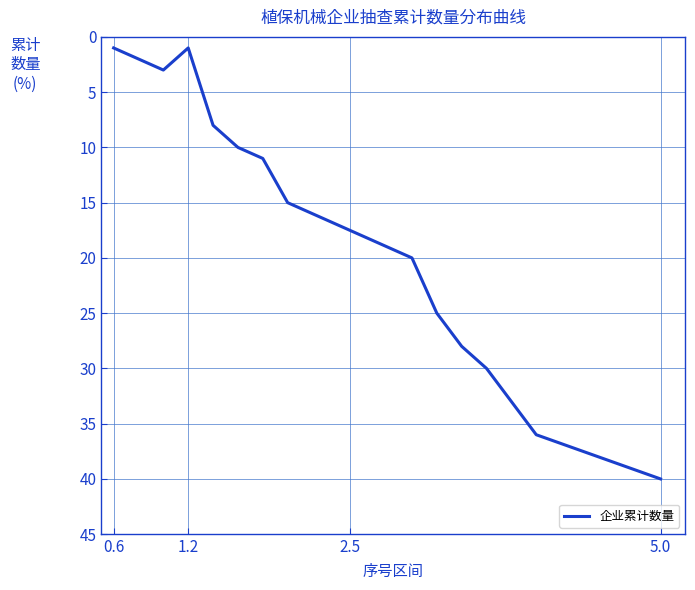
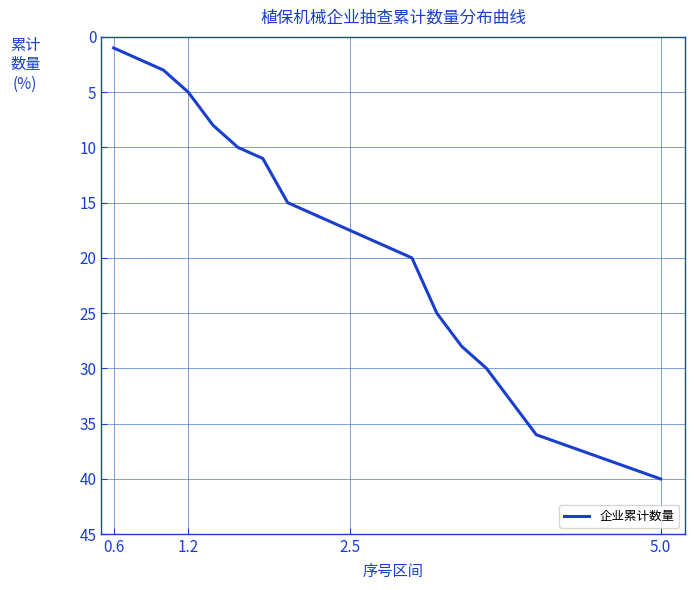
1.2: 1 -> 5
